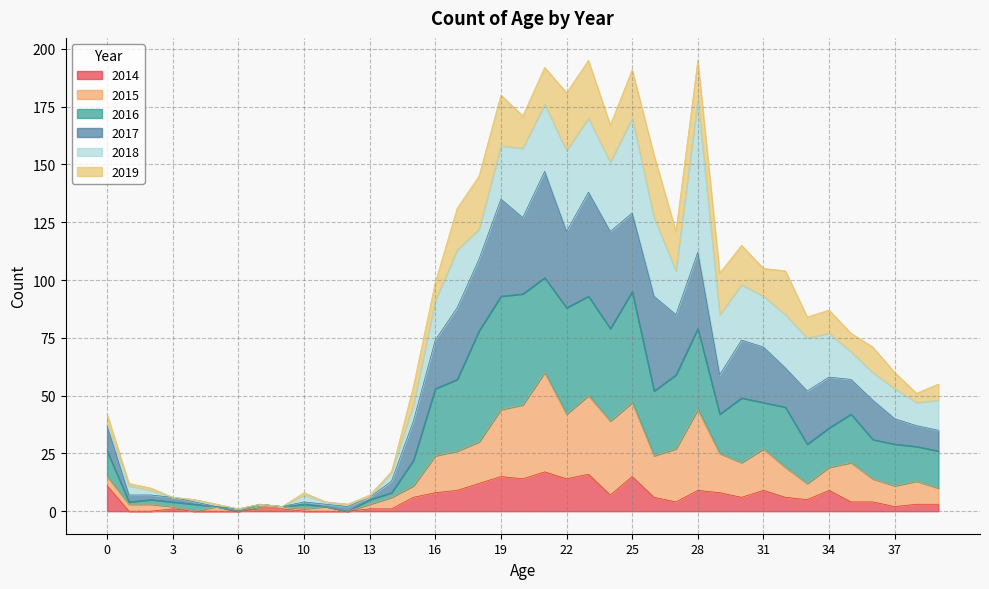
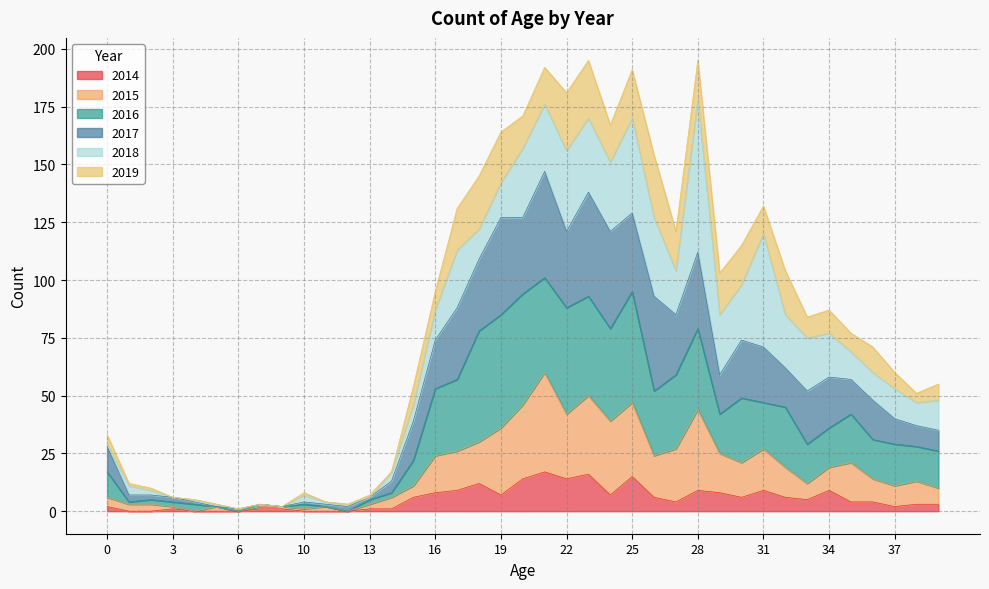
2014, 0: 11 -> 2
2018, 16: 17 -> 13
2014, 19: 15 -> 7
2018, 19: 23 -> 15
2018, 31: 22 -> 49
